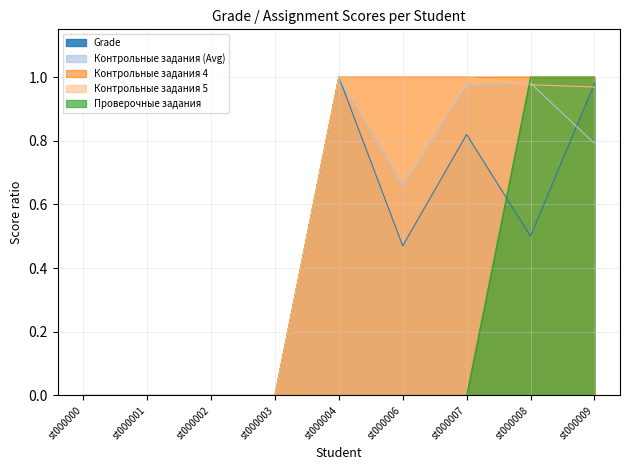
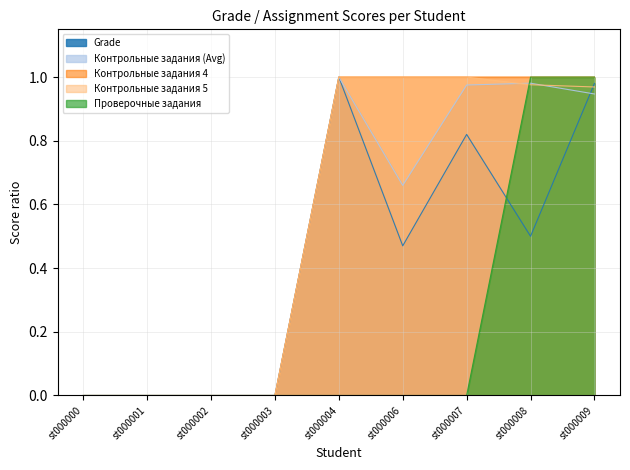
Контрольные задания (Avg), st000009: 0.79 -> 0.95
